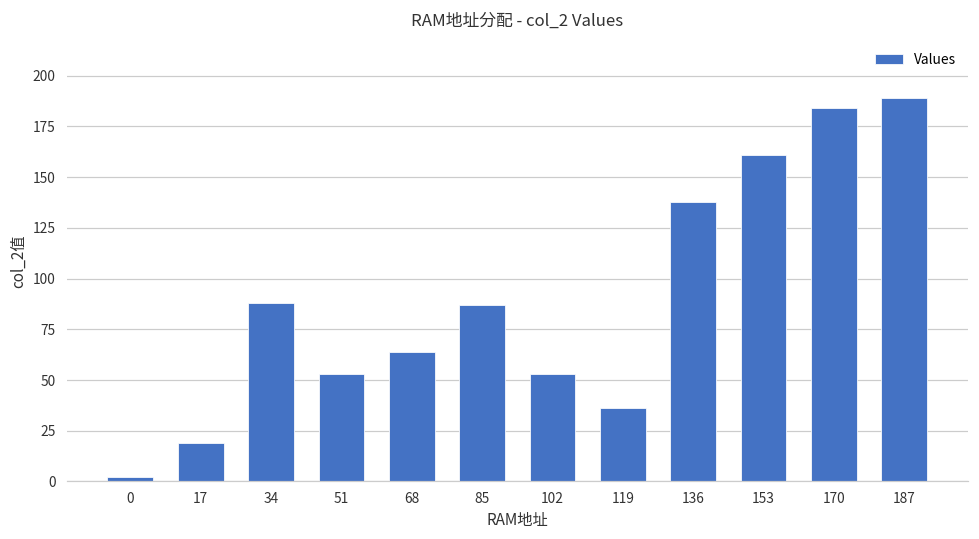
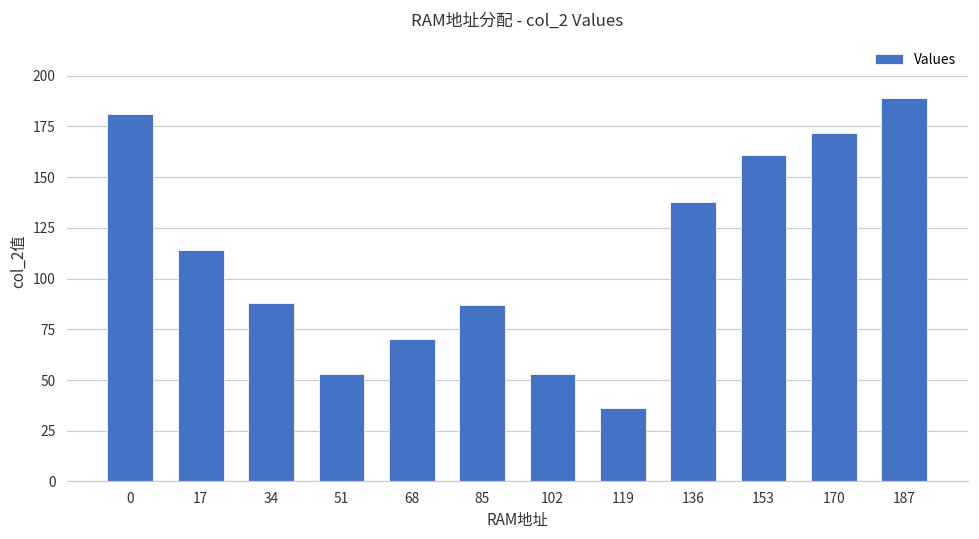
0: 2 -> 181
17: 19 -> 114
68: 64 -> 70
170: 184 -> 172
